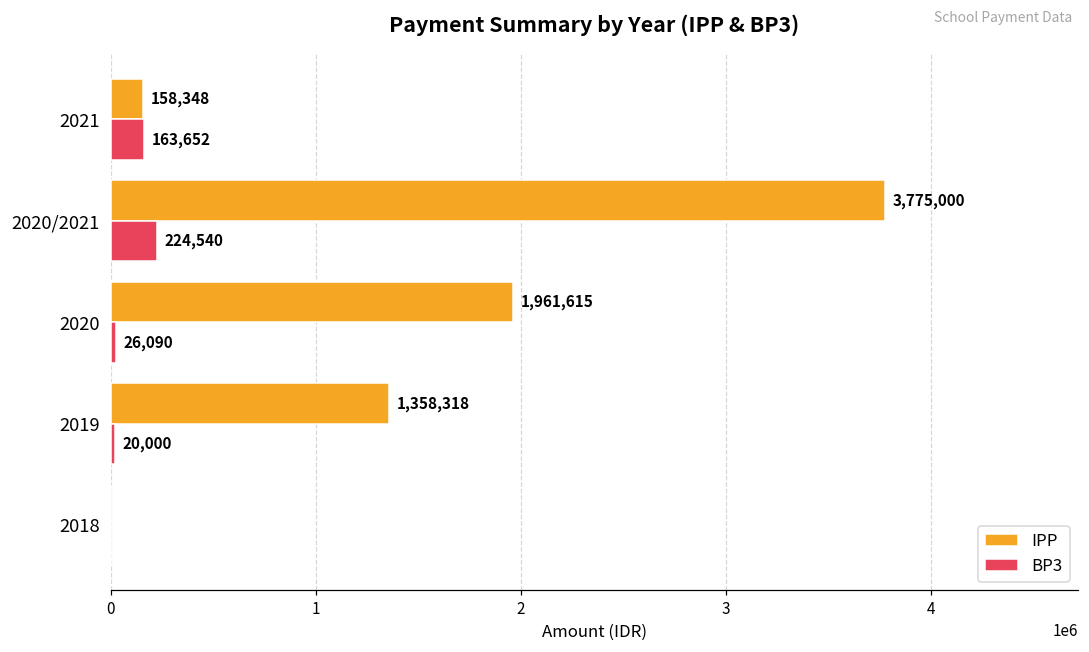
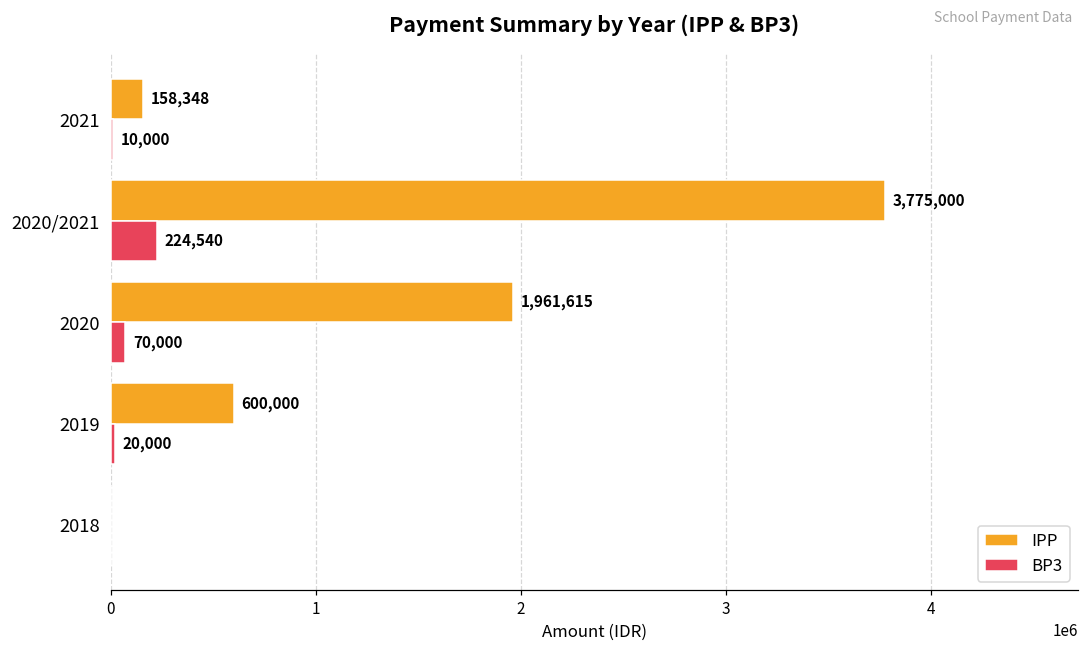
BP3, 2021: 163,652 -> 10,000
BP3, 2020: 26,090 -> 70,000
IPP, 2019: 1,358,318 -> 600,000
